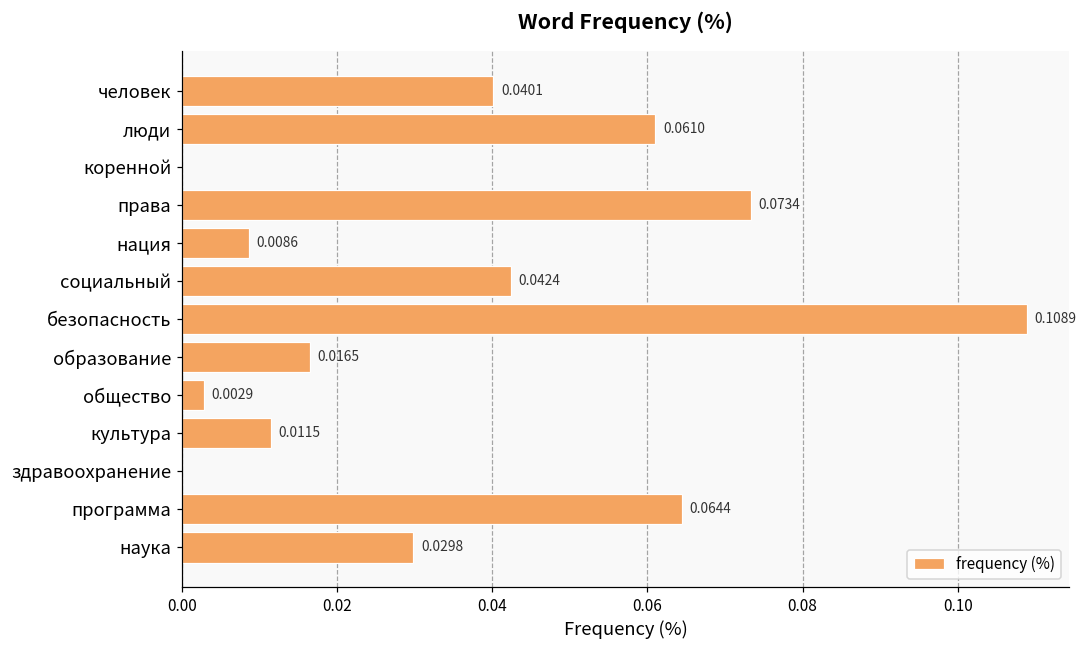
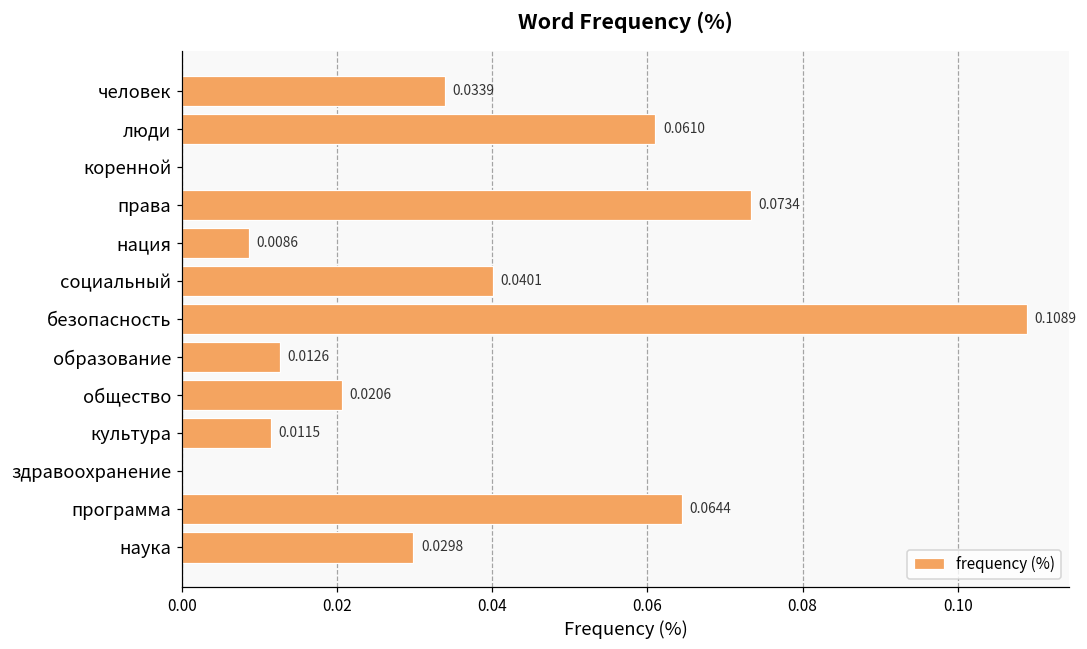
человек: 0.0401 -> 0.0339
социальный: 0.0424 -> 0.0401
образование: 0.0165 -> 0.0126
общество: 0.0029 -> 0.0206
